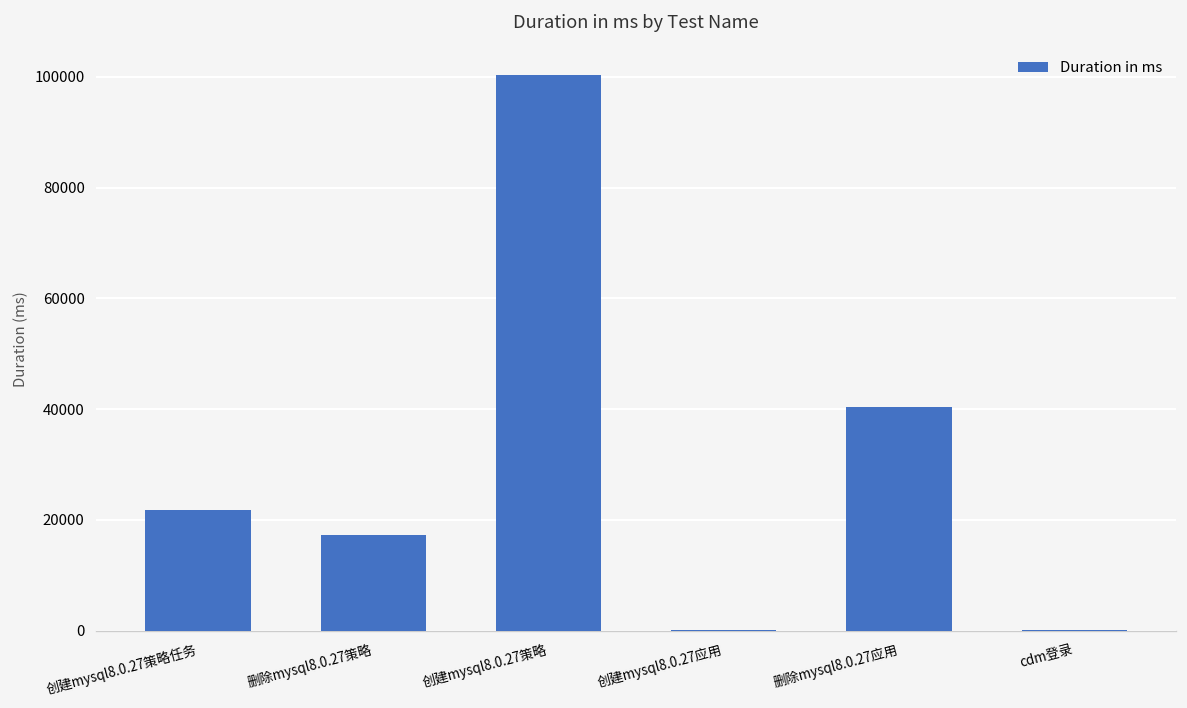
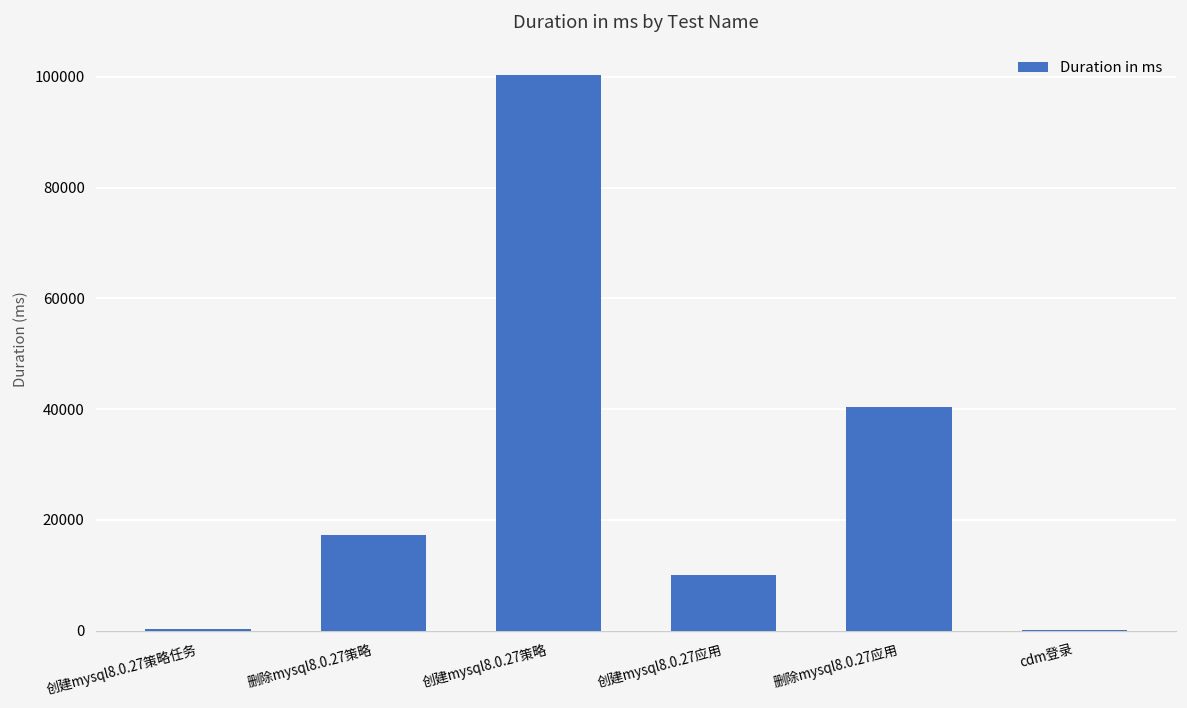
创建mysql8.0.27策略任务: 22000 -> 0
创建mysql8.0.27应用: 0 -> 10000
